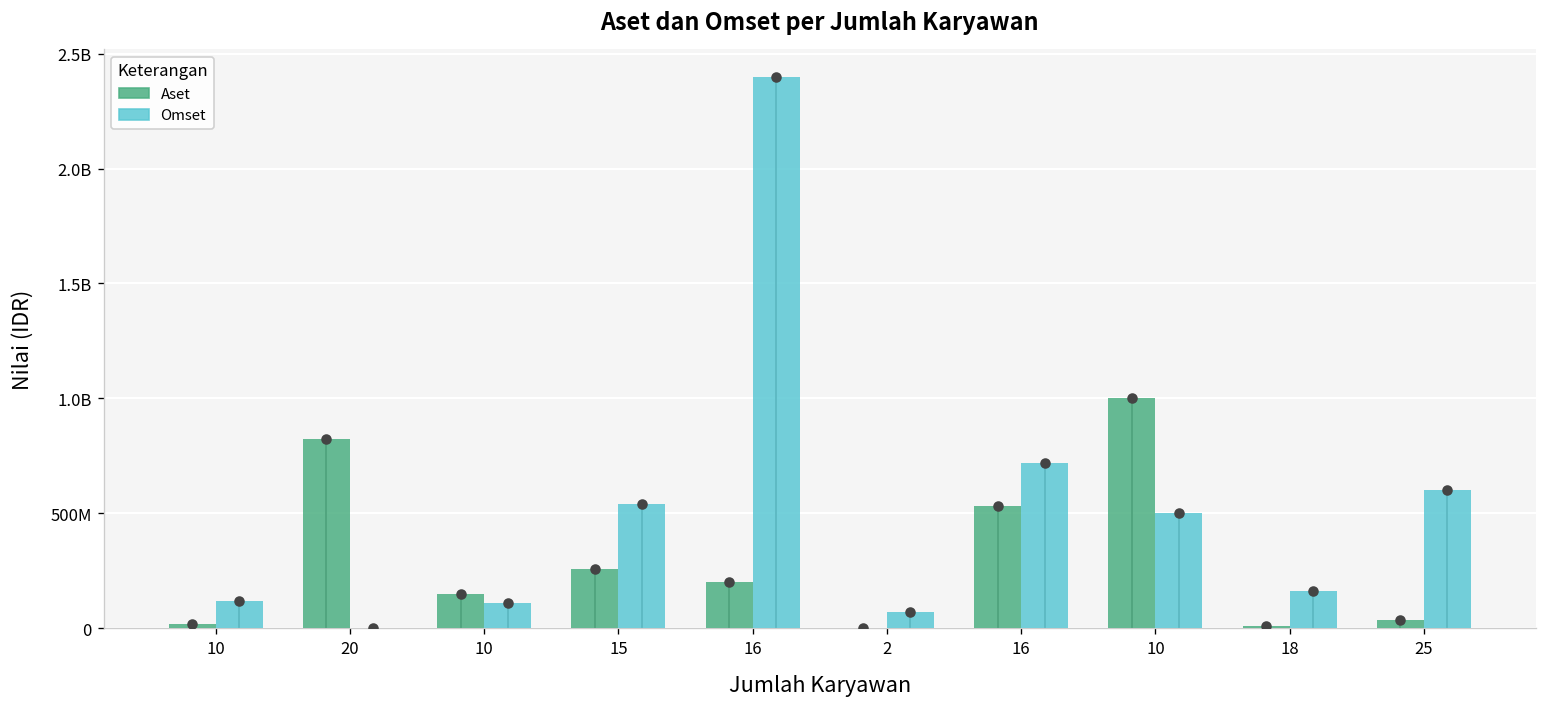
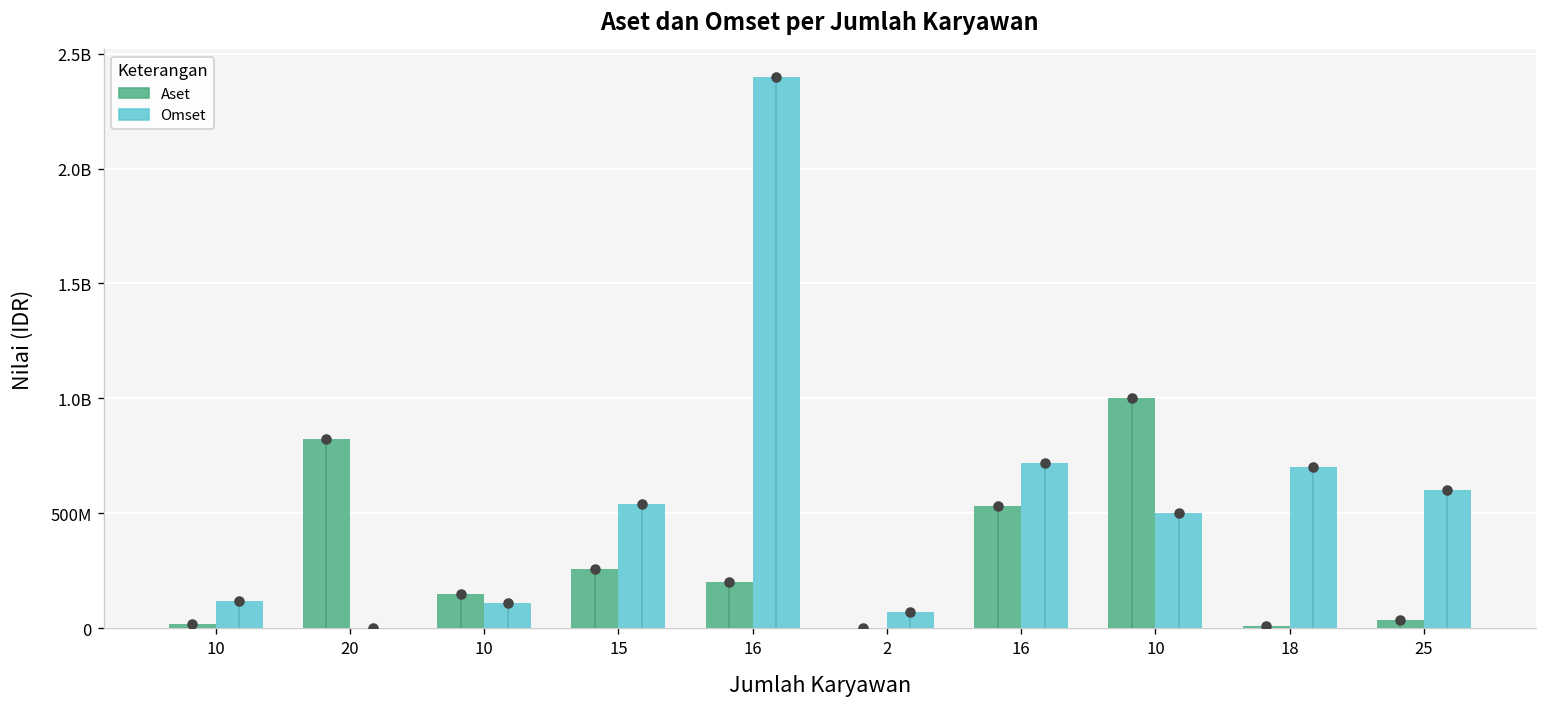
Omset, 18: 160000000 -> 700000000
